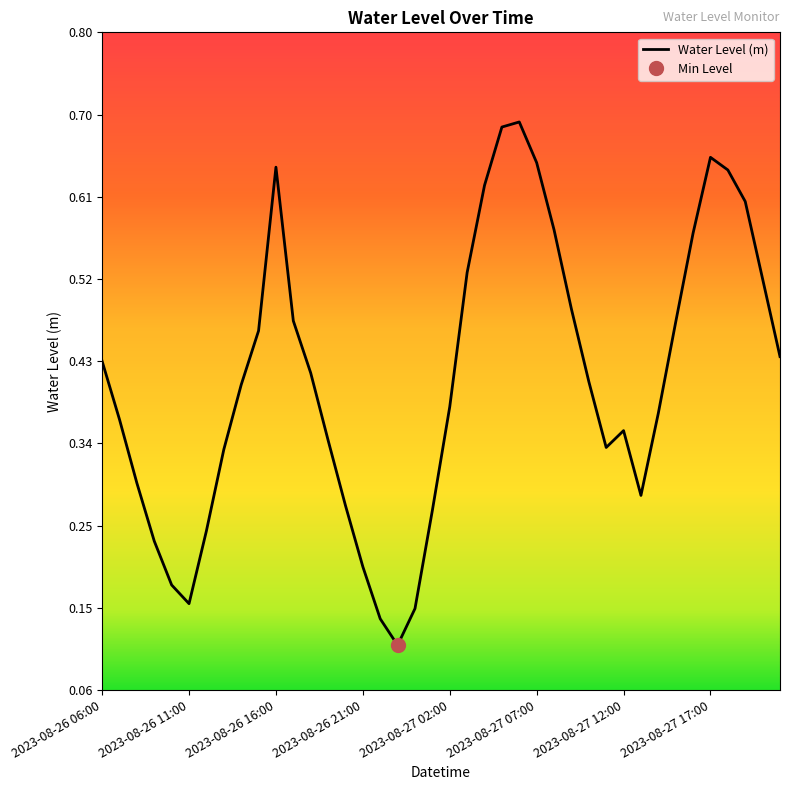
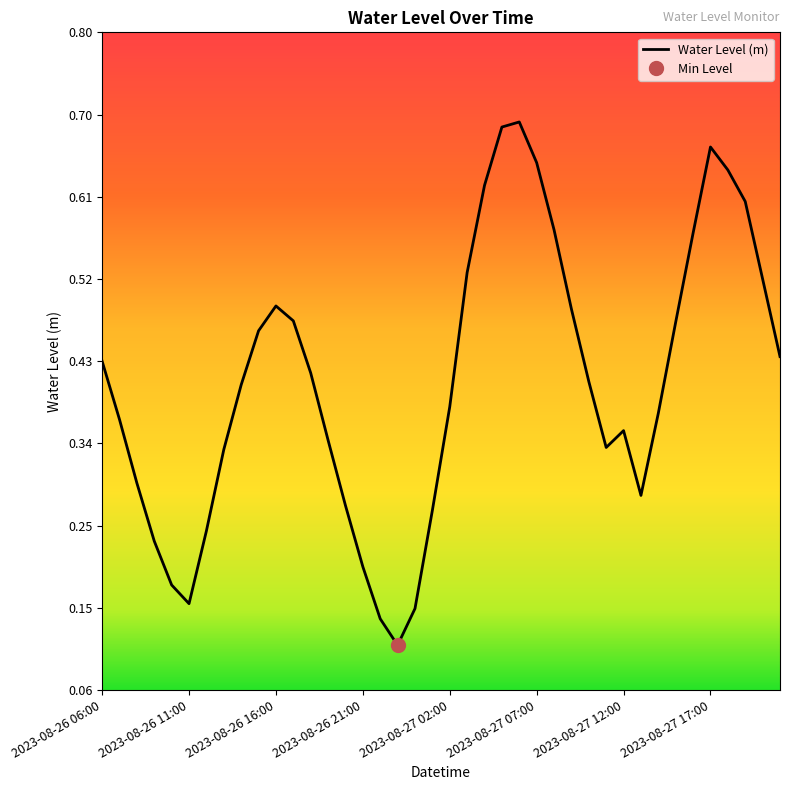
Water Level (m), 2023-08-26 16:00: 0.65 -> 0.49
Water Level (m), 2023-08-27 17:00: 0.66 -> 0.67
